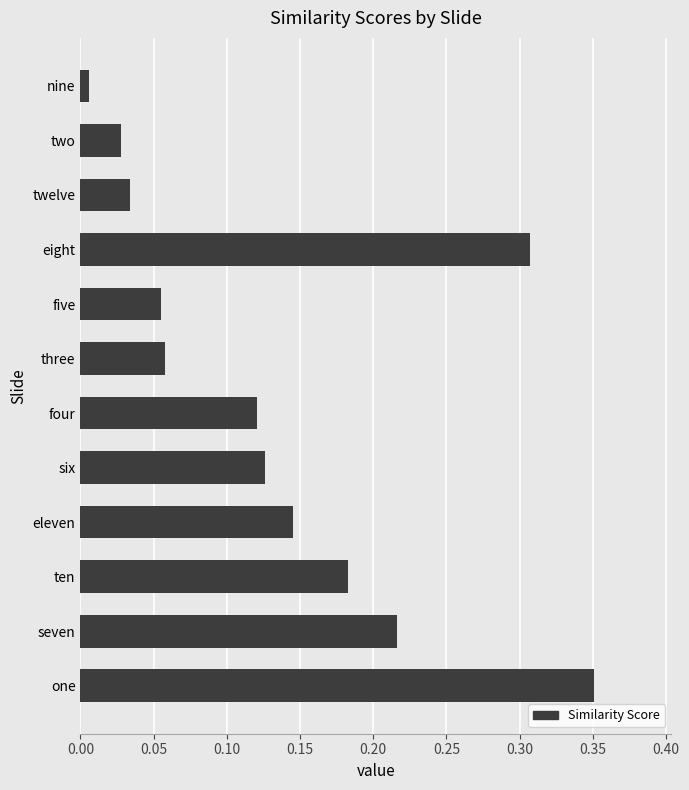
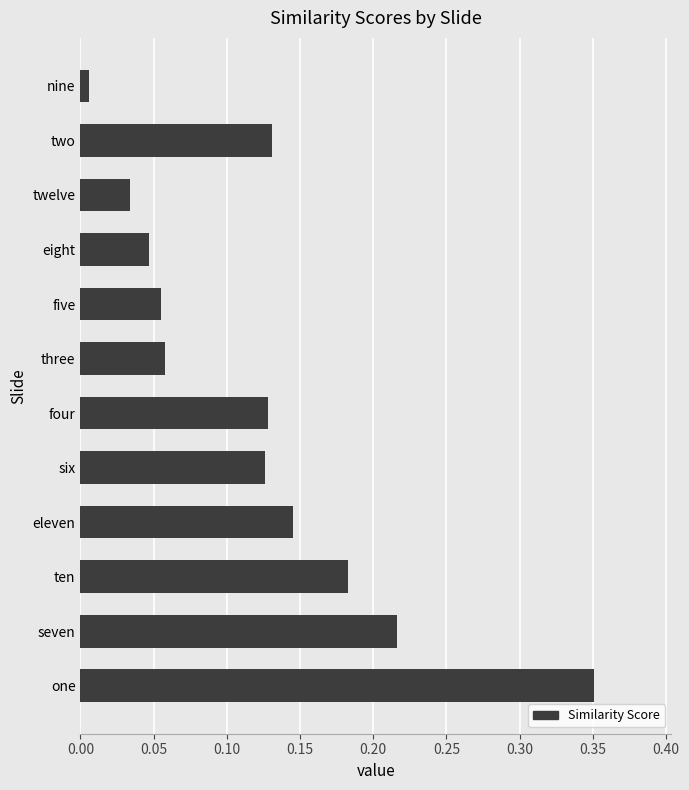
two: 0.028 -> 0.131
eight: 0.307 -> 0.047
four: 0.121 -> 0.128
